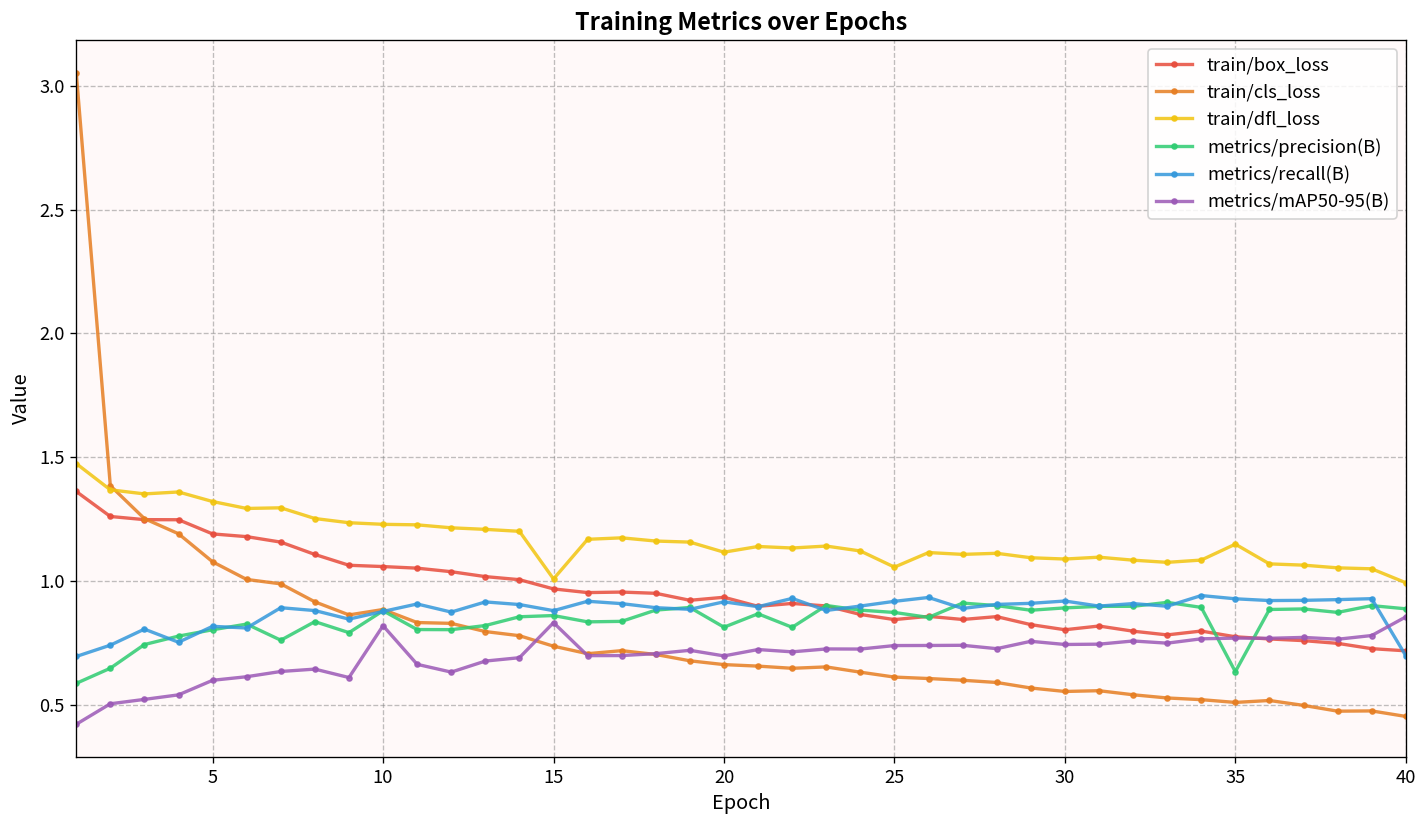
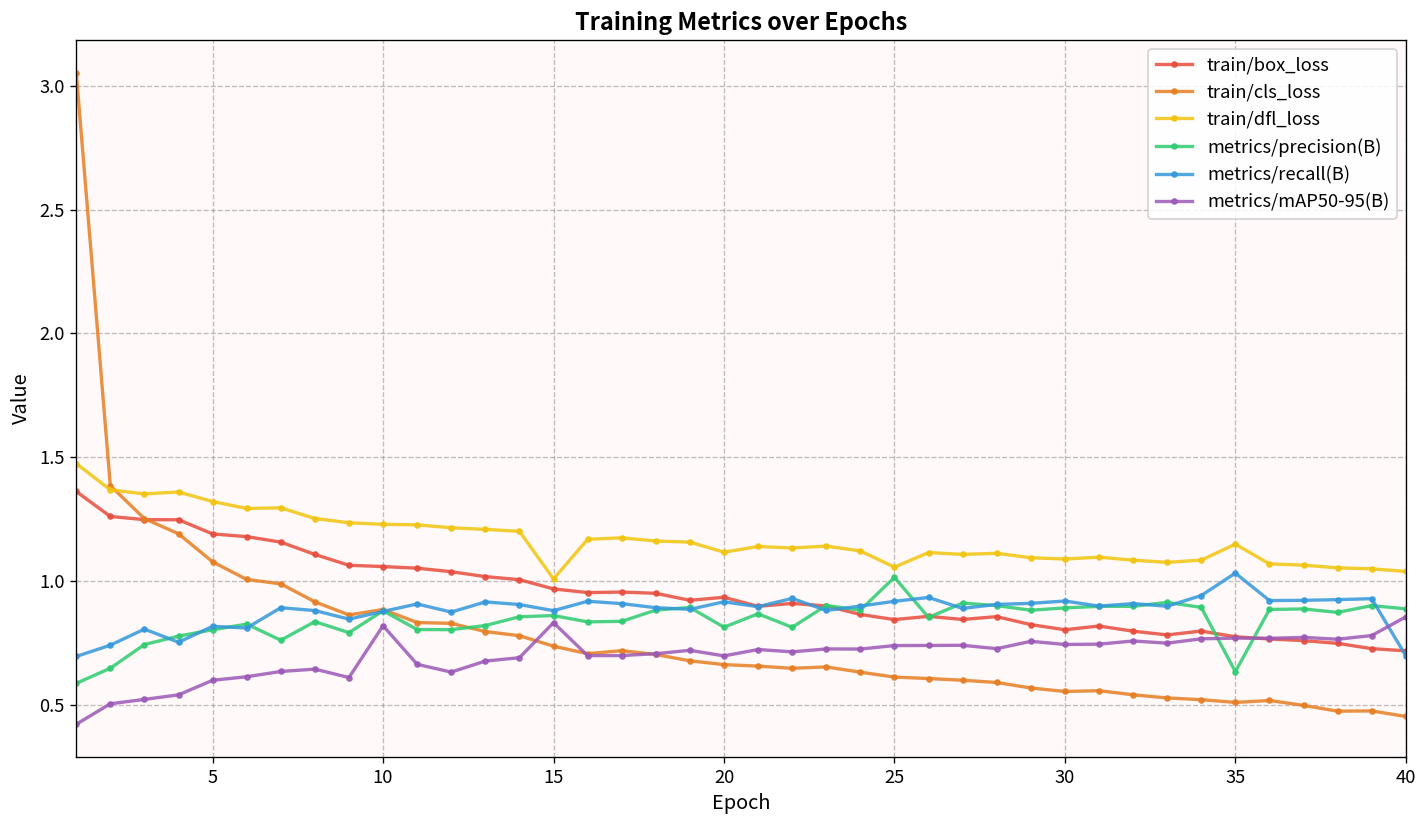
metrics/precision(B), 25: 0.87 -> 1.01
metrics/recall(B), 35: 0.93 -> 1.03
train/dfl_loss, 40: 0.99 -> 1.04
